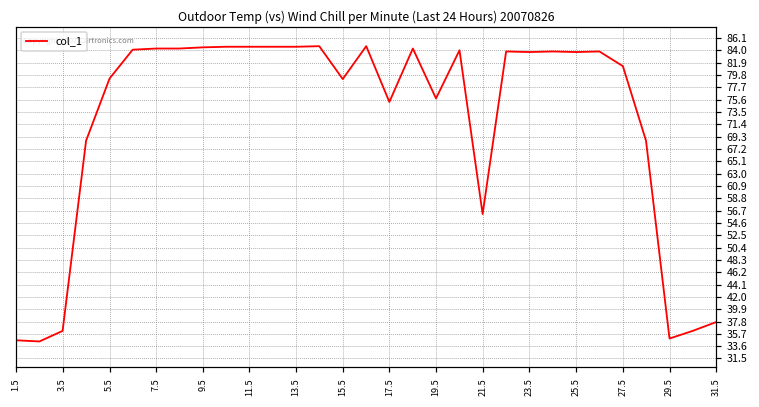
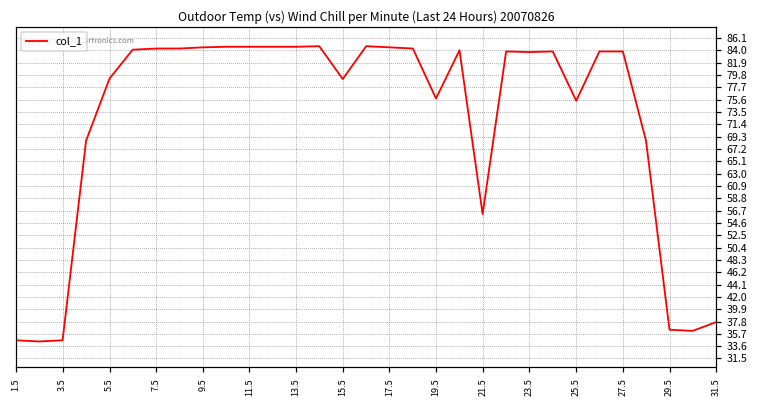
3.5: 36 -> 35
17.5: 75 -> 85
25.5: 84 -> 75
27.5: 81 -> 84
29.5: 35 -> 36
